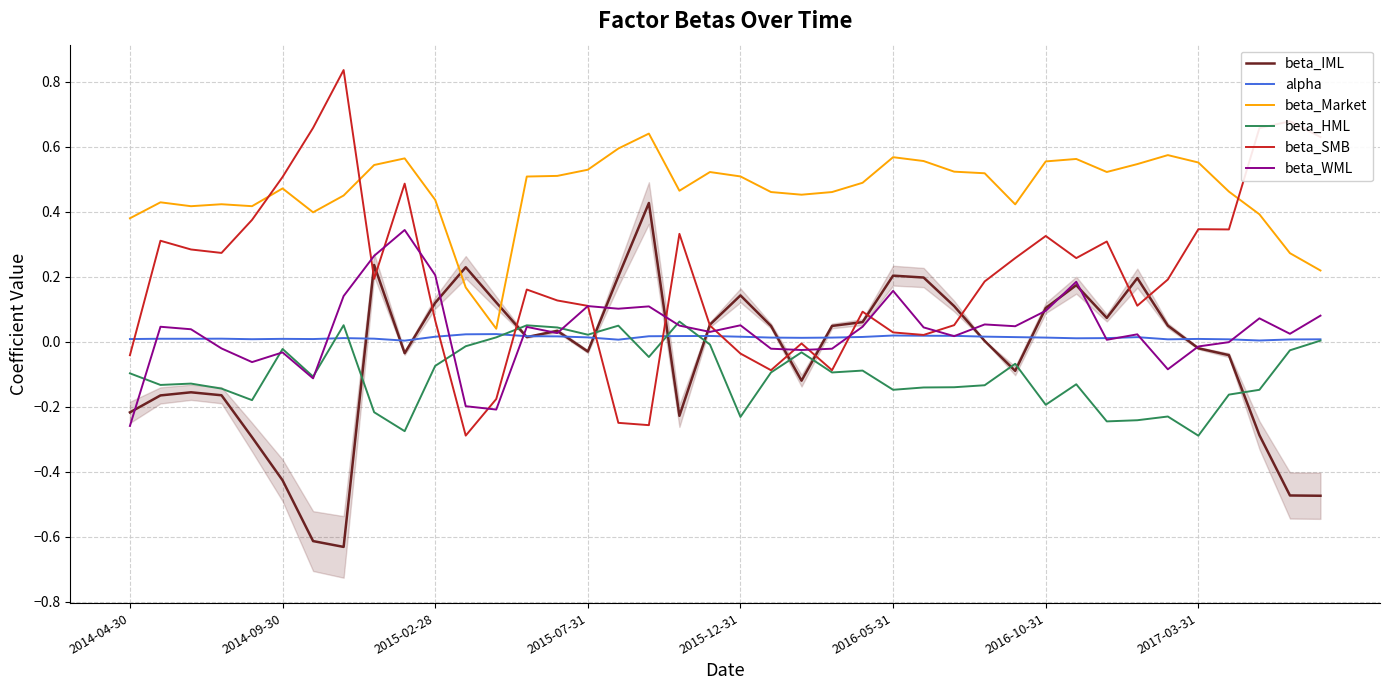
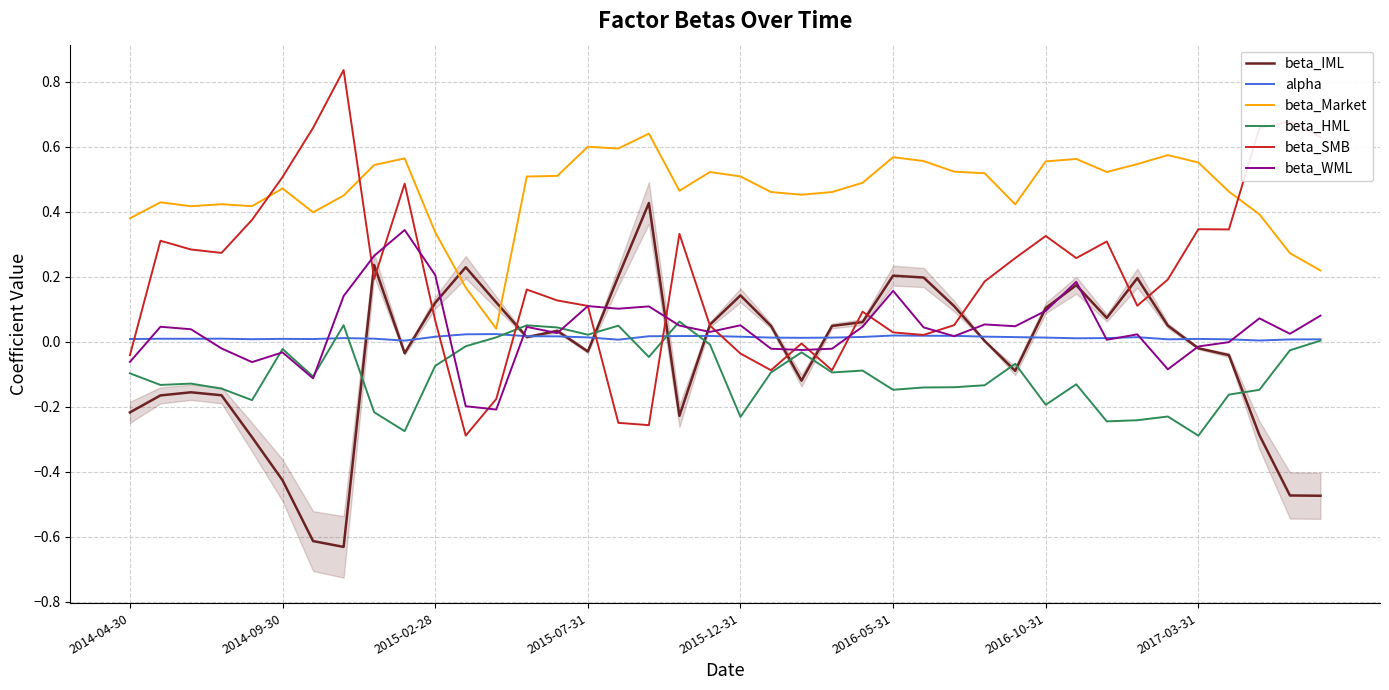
beta_WML, 2014-04-30: -0.26 -> -0.06
beta_Market, 2015-02-28: 0.44 -> 0.34
beta_Market, 2015-07-31: 0.53 -> 0.60
